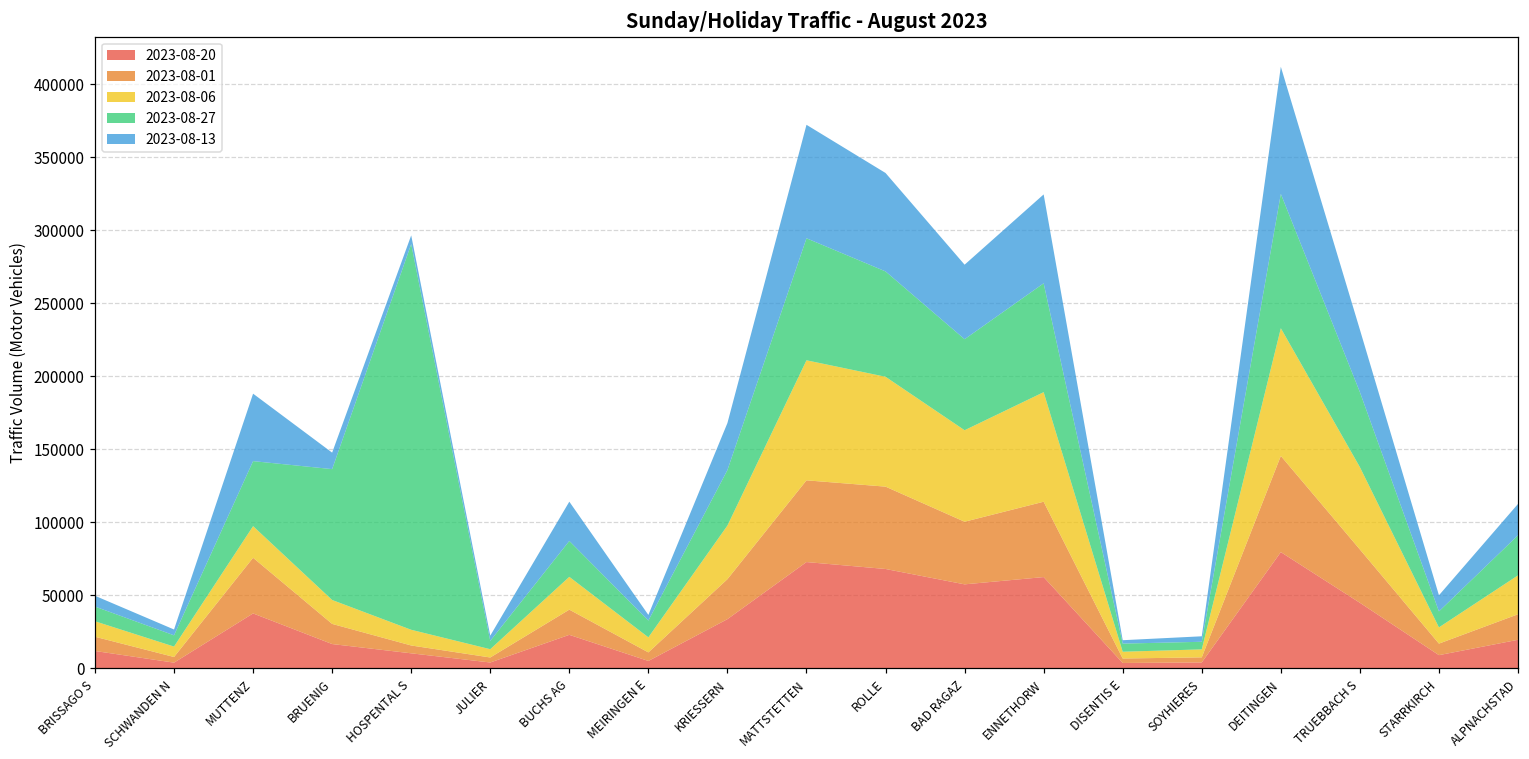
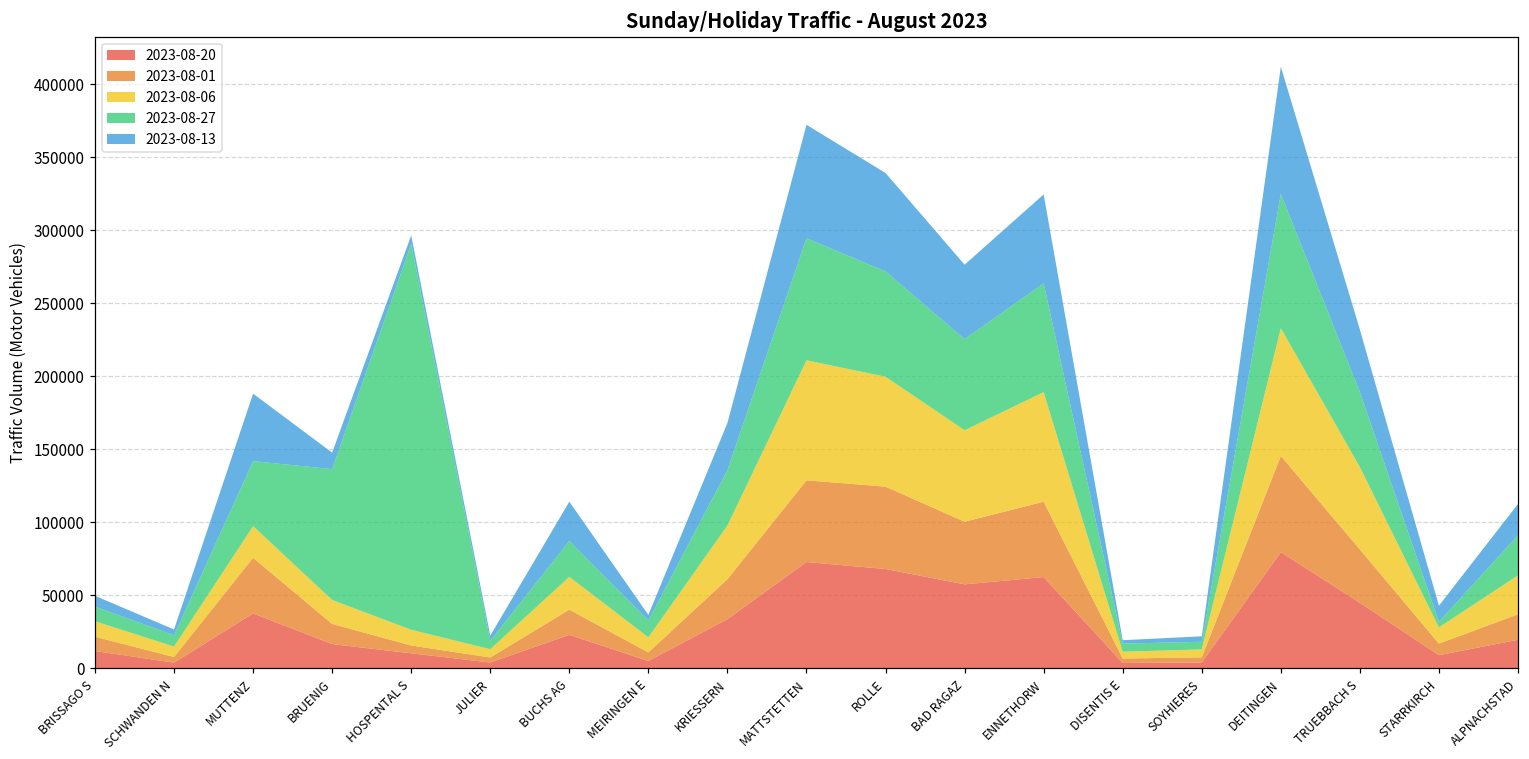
2023-08-27, STARRKIRCH: 11000 -> 4000
